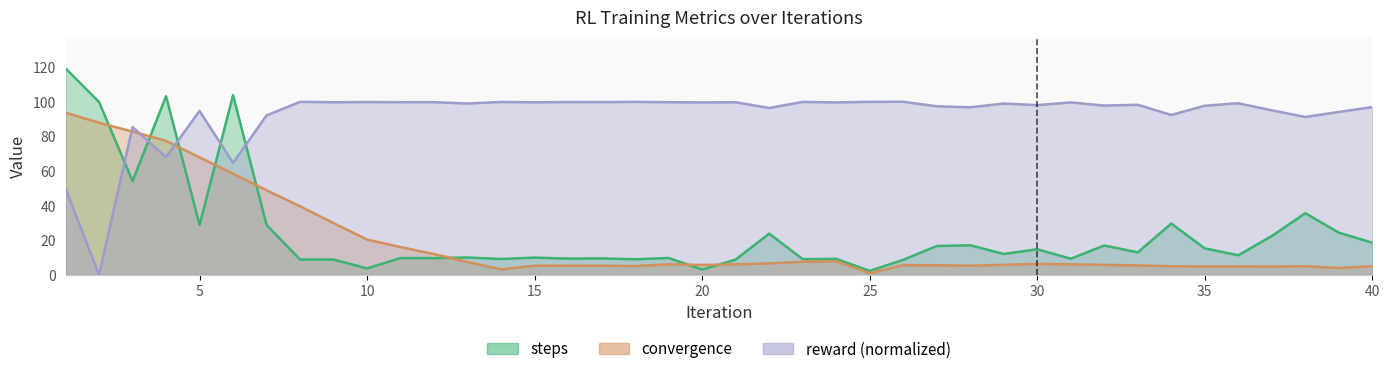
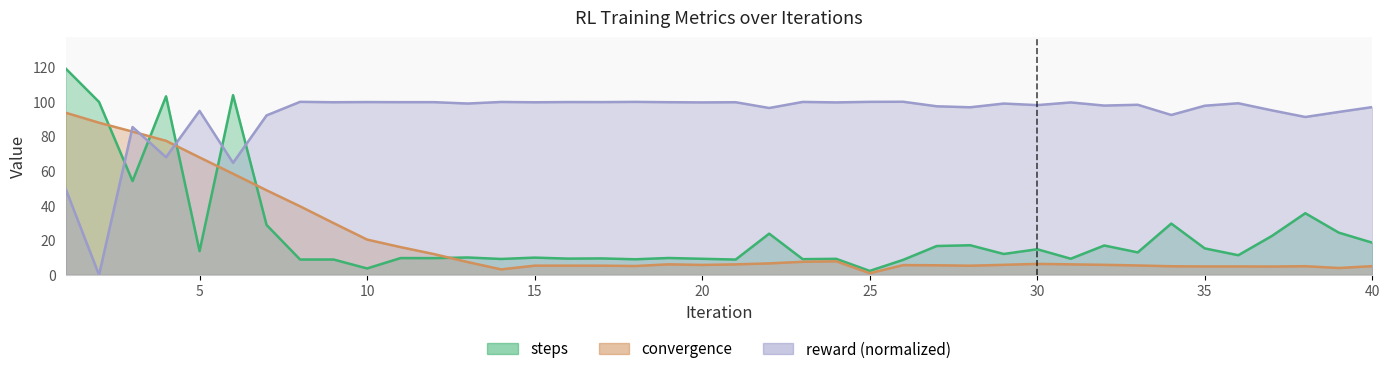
steps, 5: 29 -> 14
steps, 20: 3 -> 9
